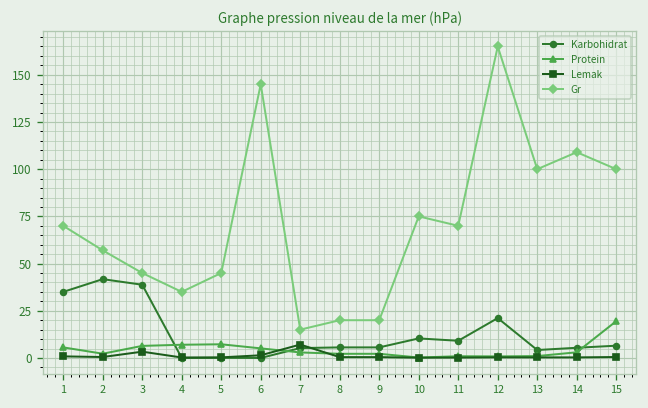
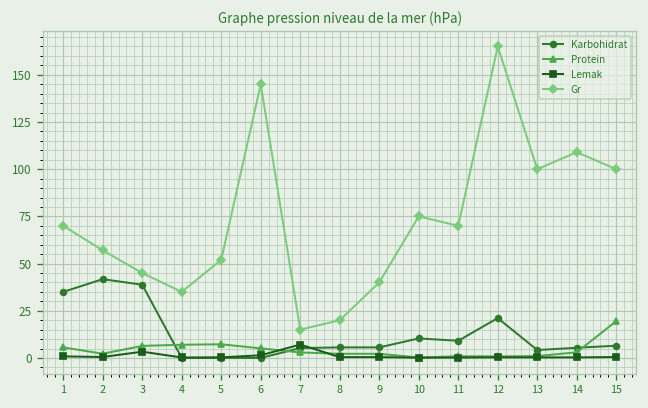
Gr, 5: 45 -> 52
Gr, 9: 20 -> 40
